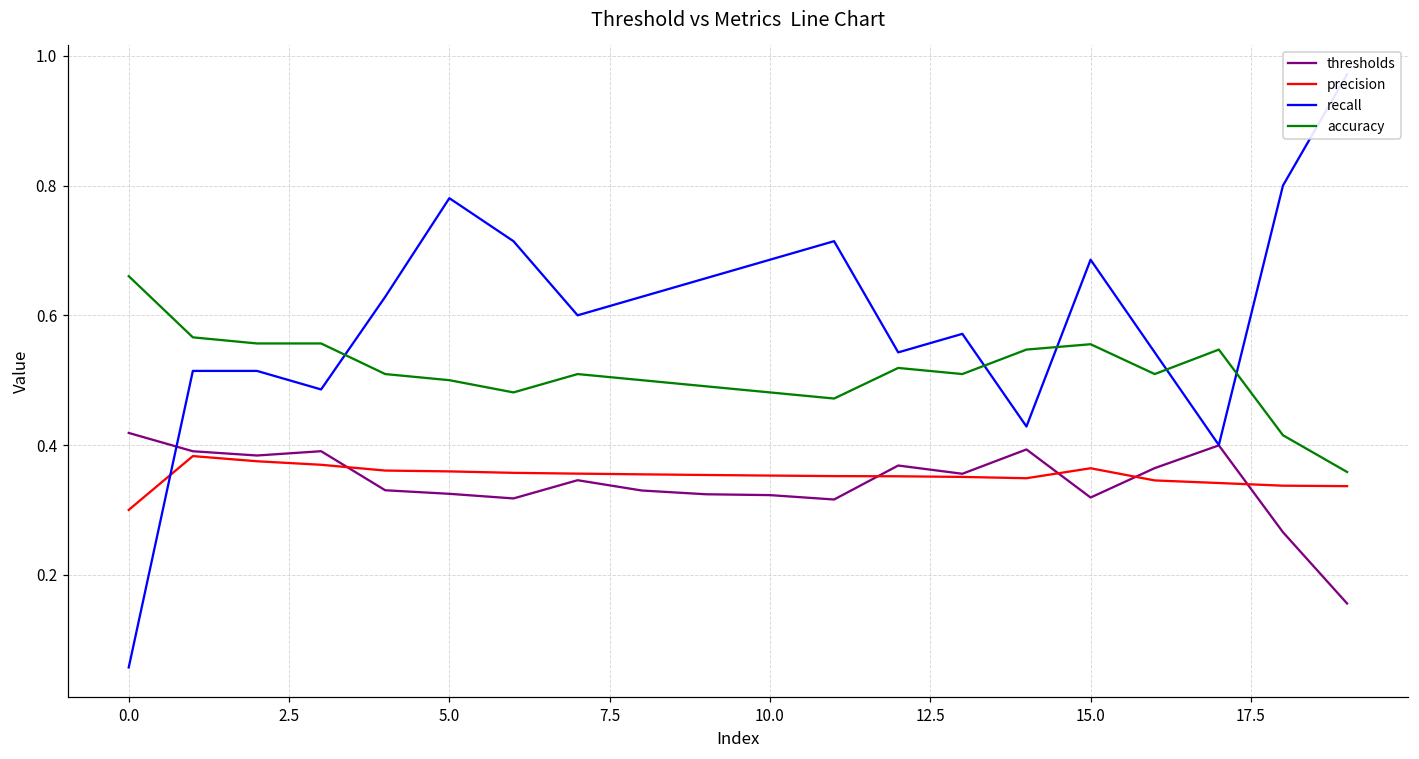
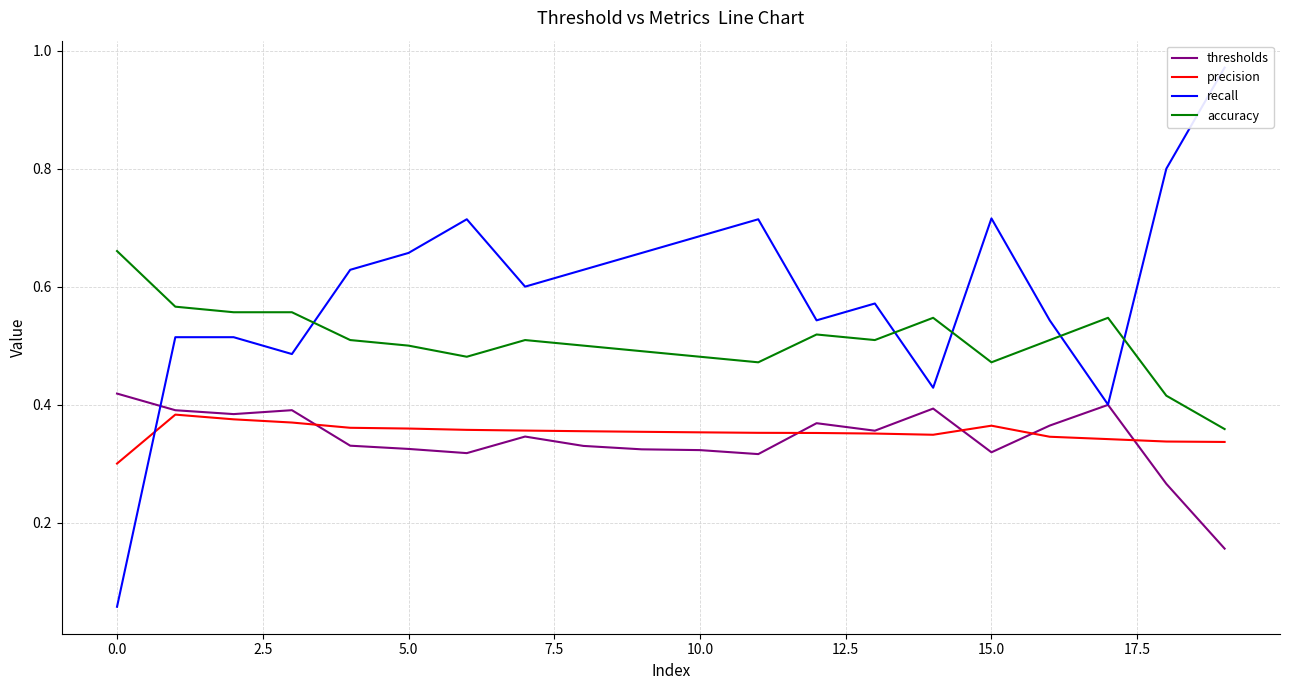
recall, 5.0: 0.78 -> 0.66
recall, 15.0: 0.69 -> 0.72
accuracy, 15.0: 0.56 -> 0.47
